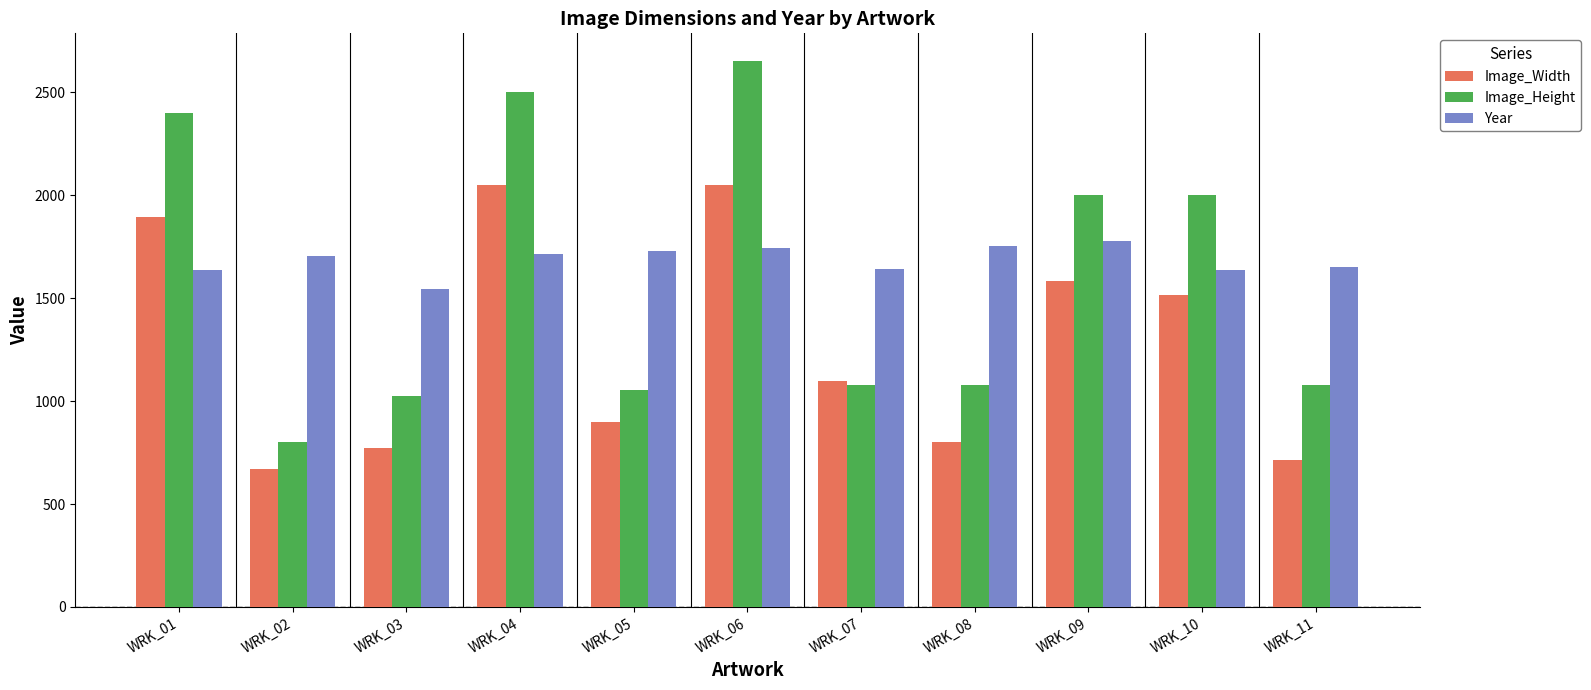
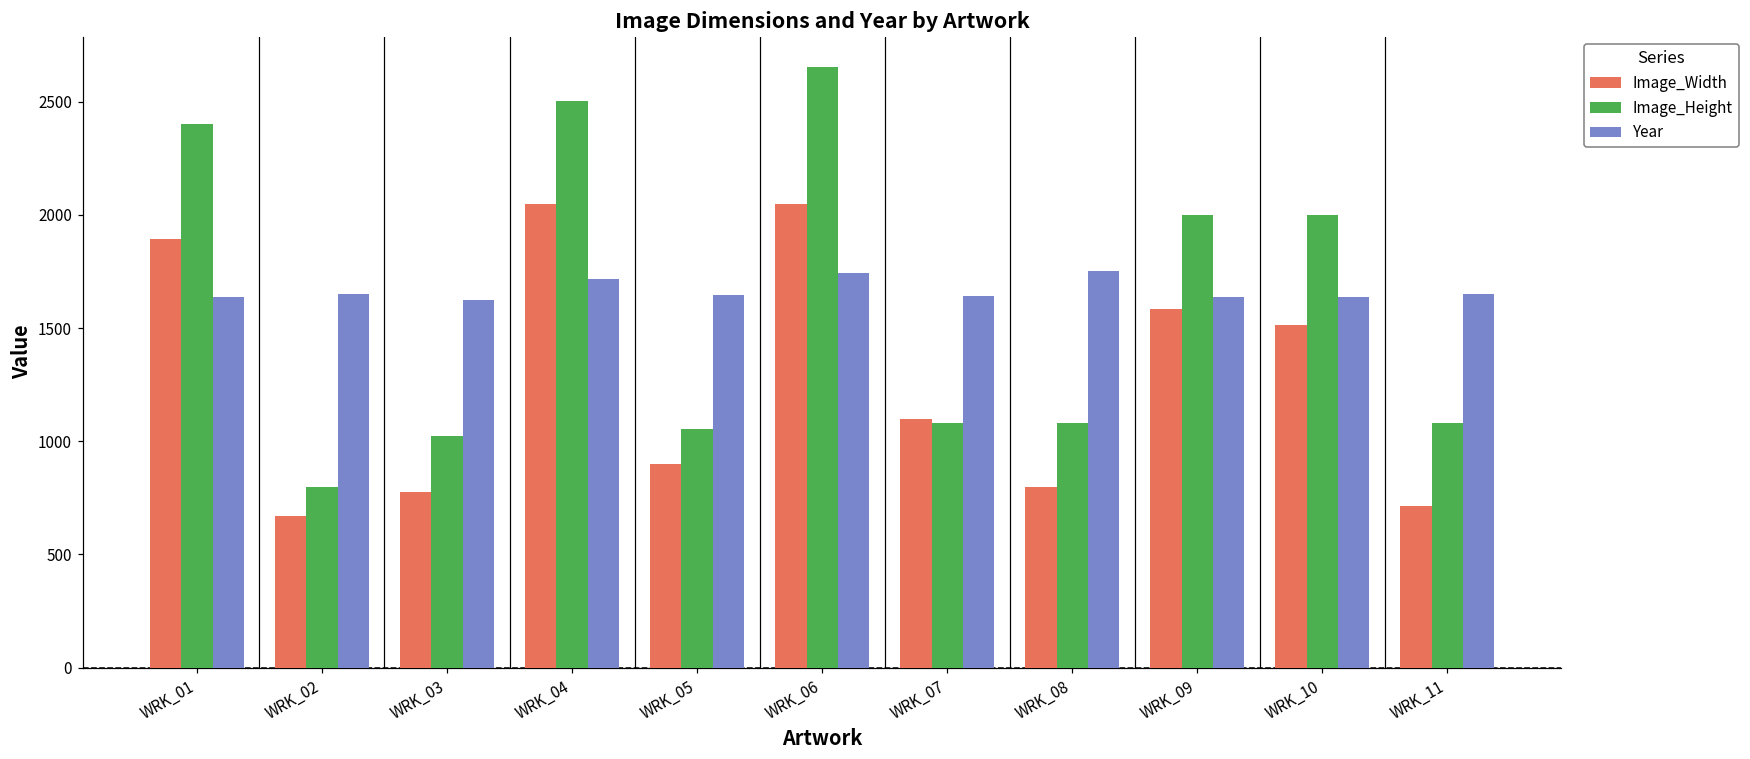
Year, WRK_02: 1700 -> 1650
Year, WRK_03: 1550 -> 1620
Year, WRK_05: 1730 -> 1650
Year, WRK_09: 1780 -> 1640
